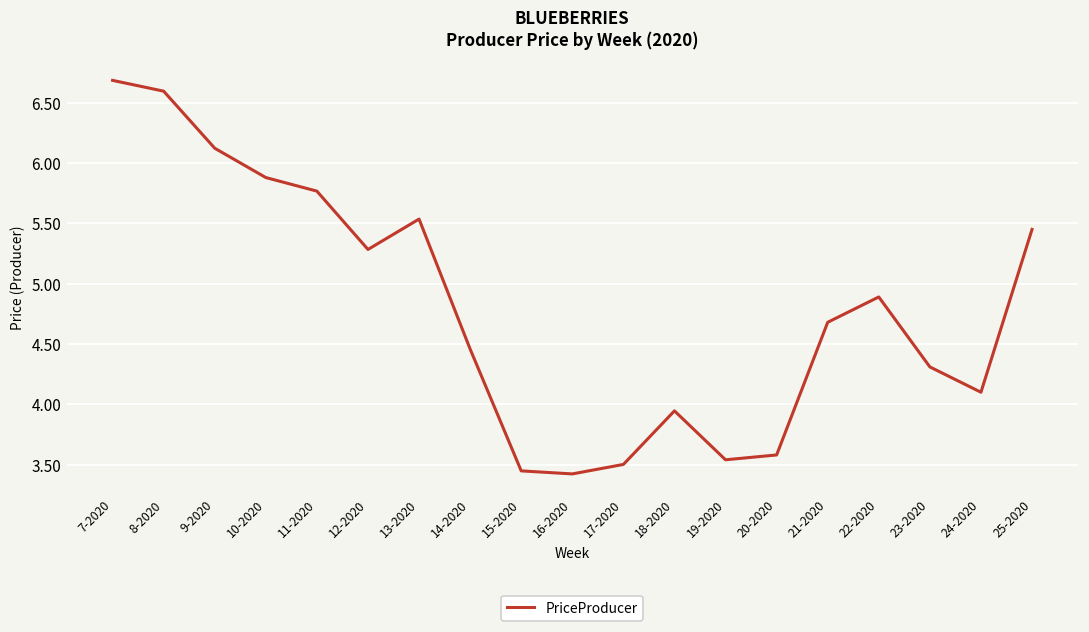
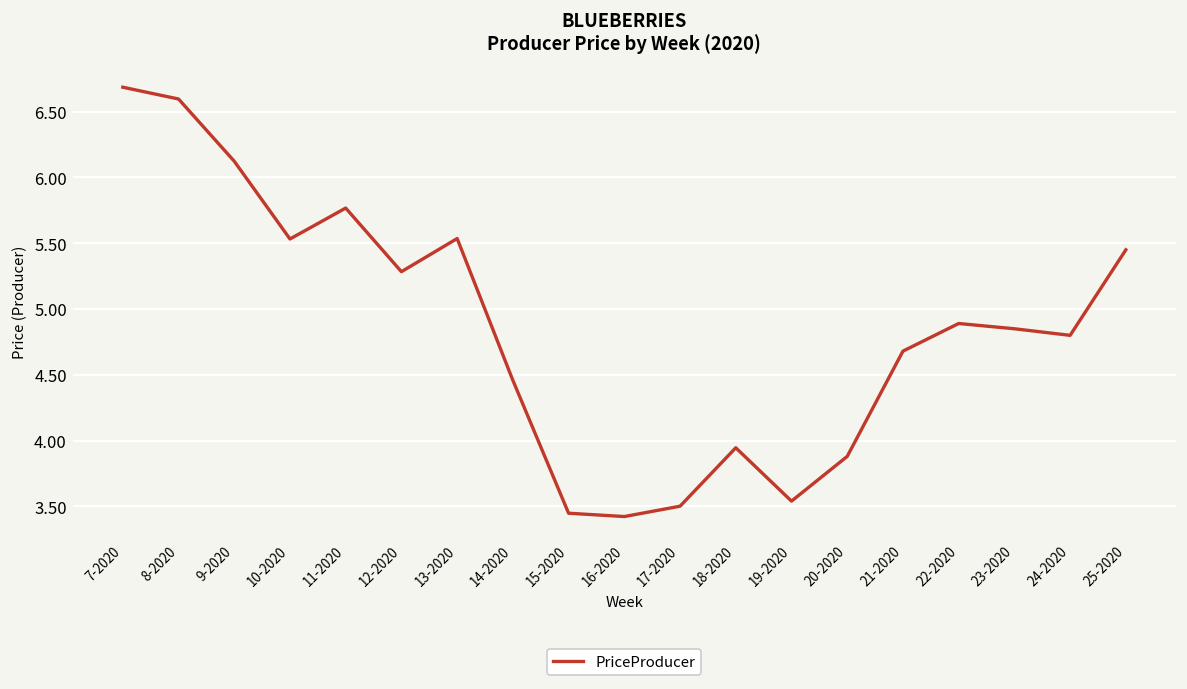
10-2020: 5.88 -> 5.53
20-2020: 3.58 -> 3.88
23-2020: 4.31 -> 4.85
24-2020: 4.1 -> 4.8
